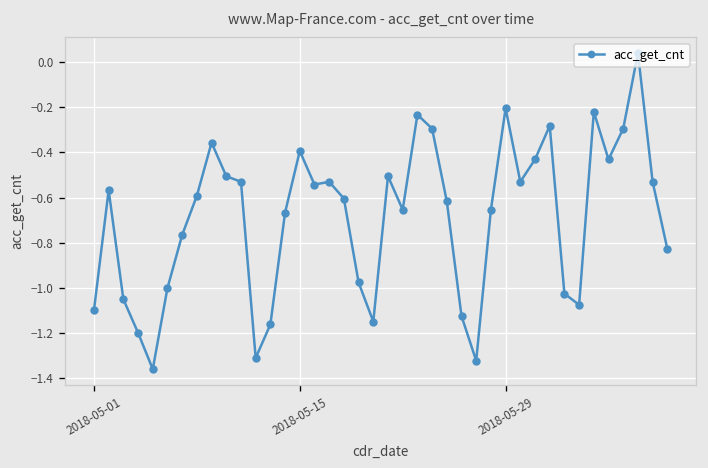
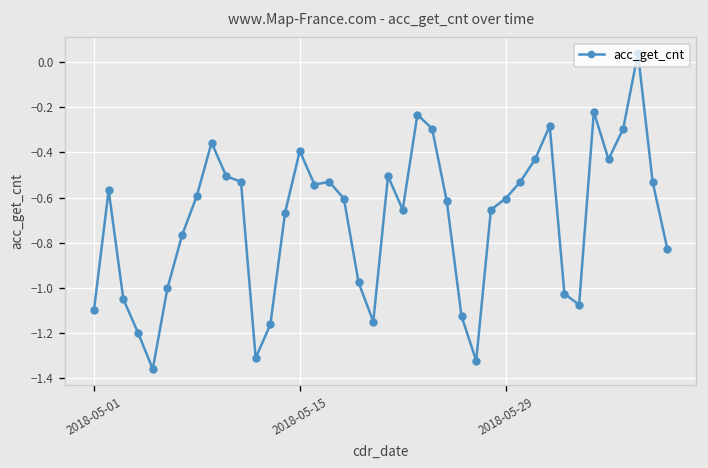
2018-05-29: -0.20 -> -0.60
